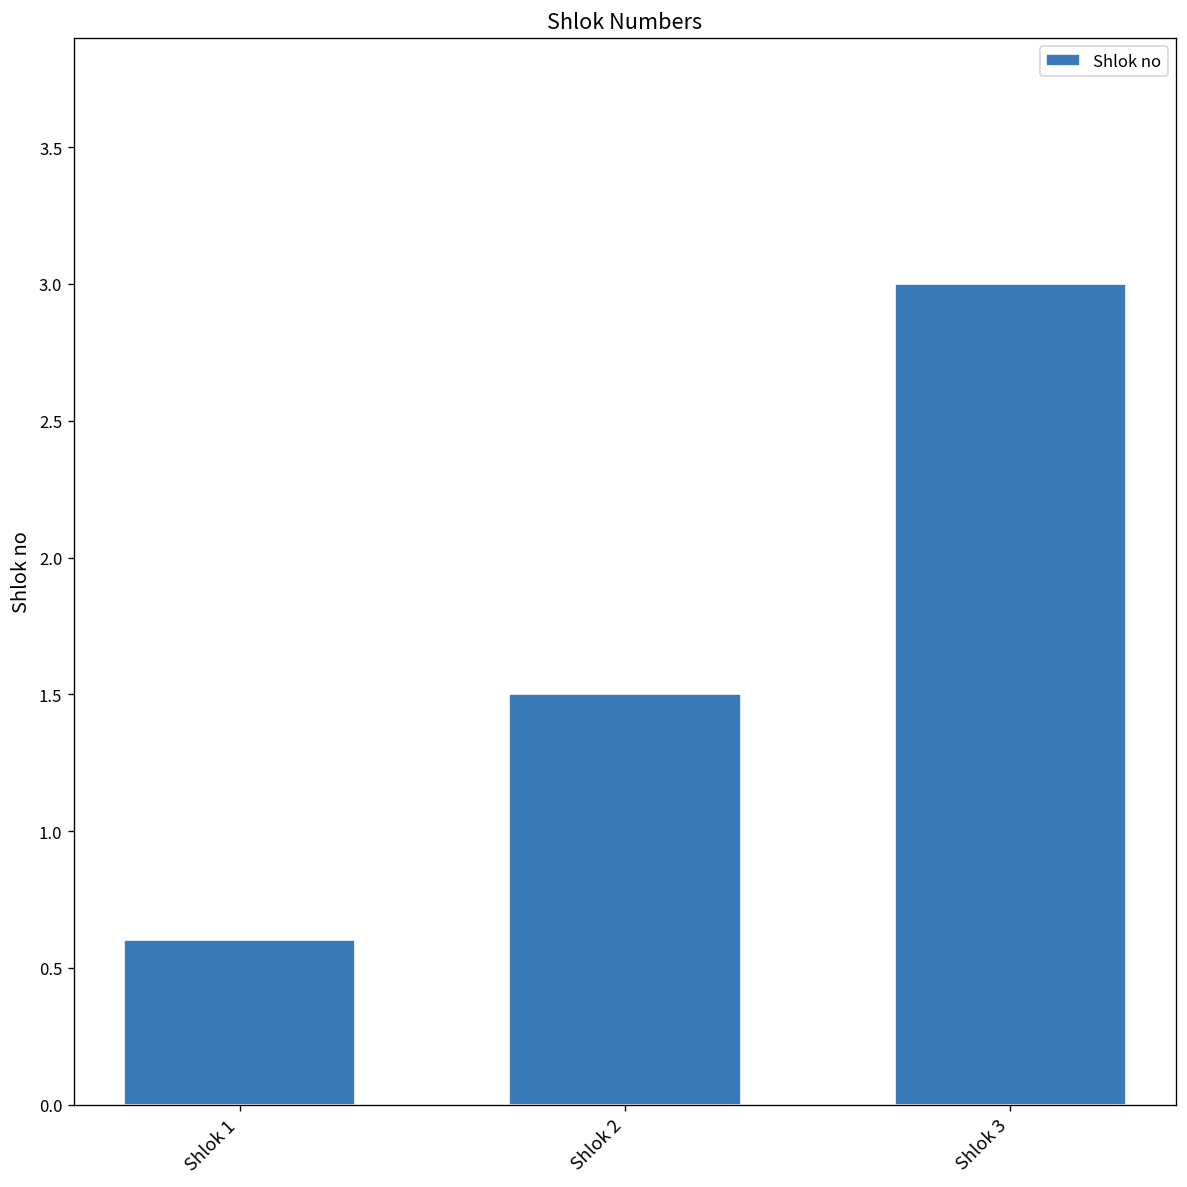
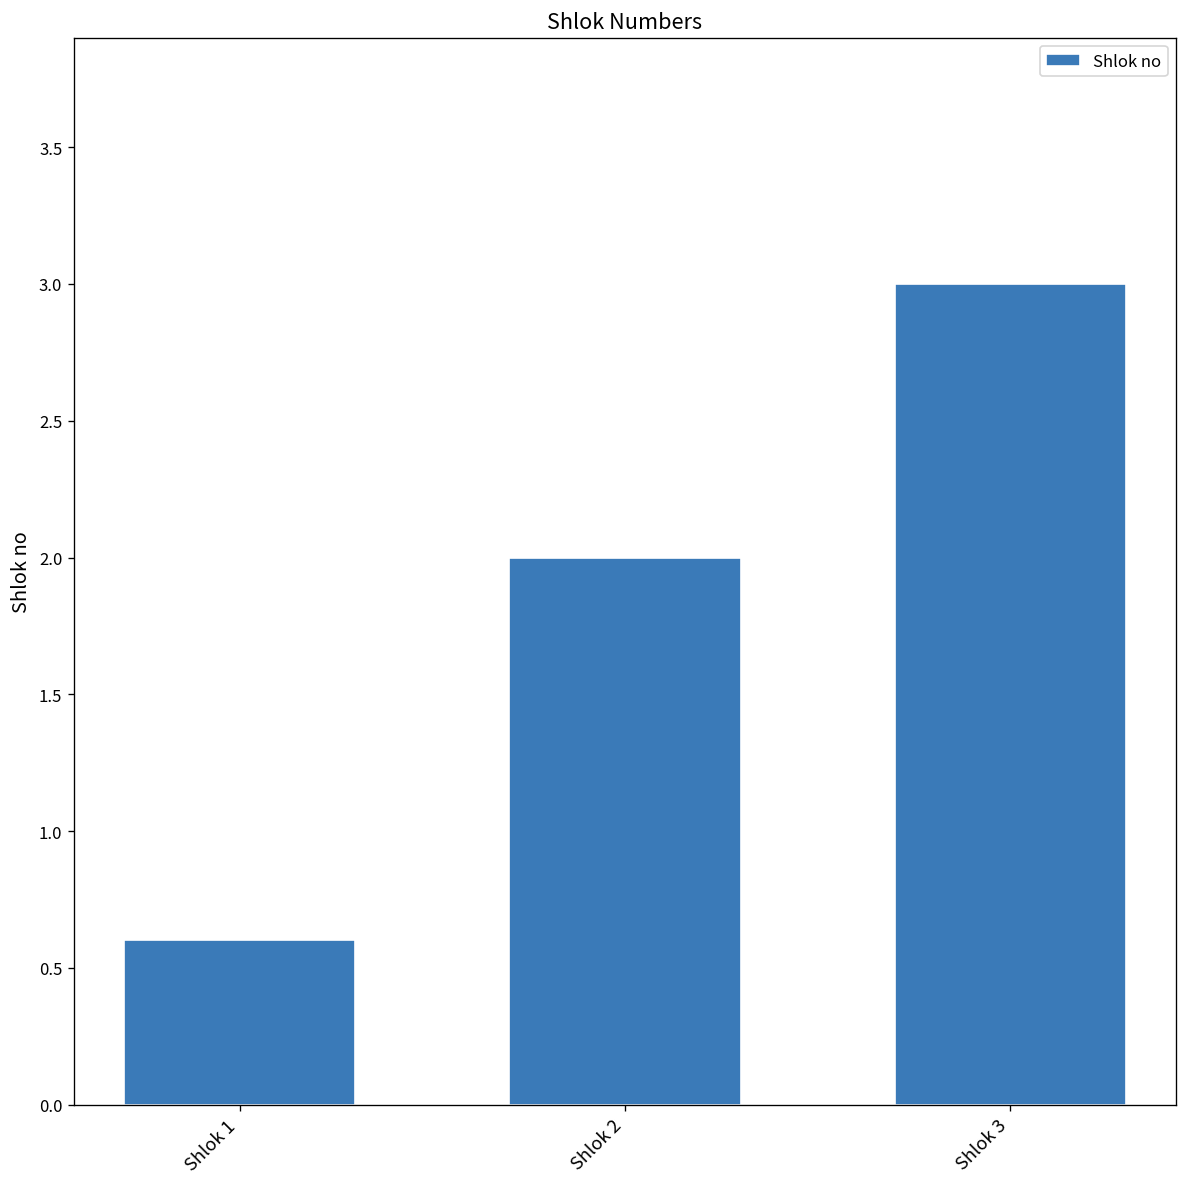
Shlok 2: 1.5 -> 2.0
